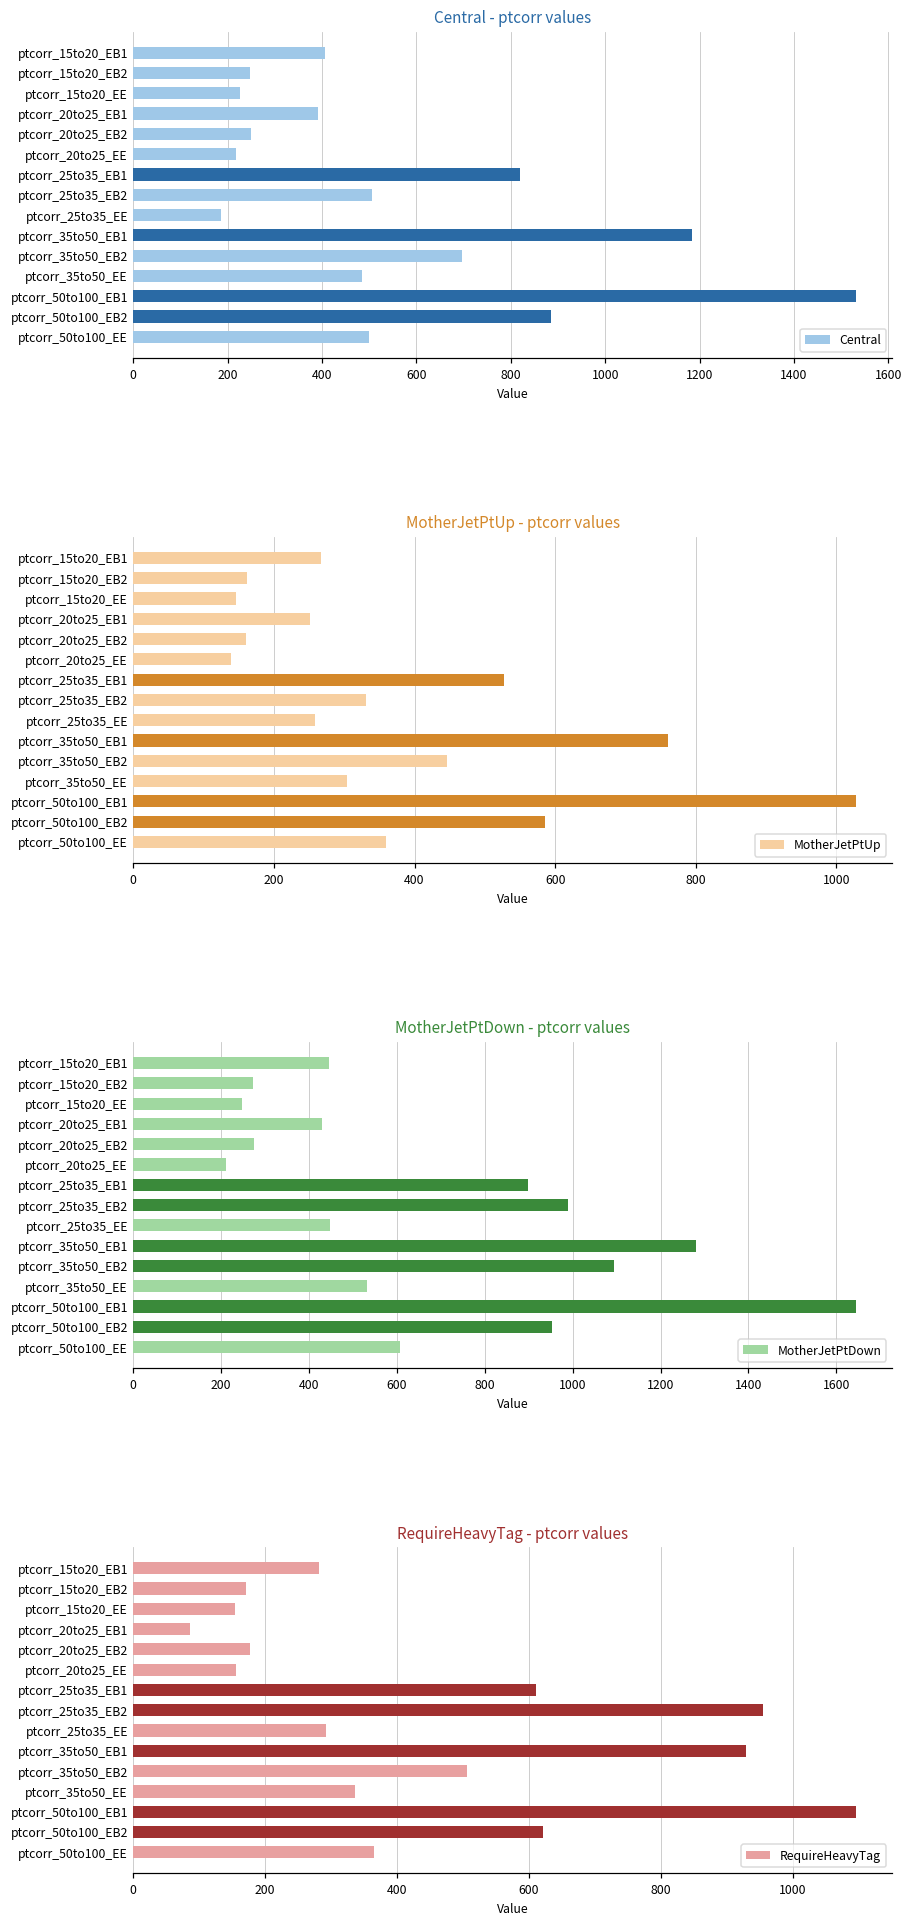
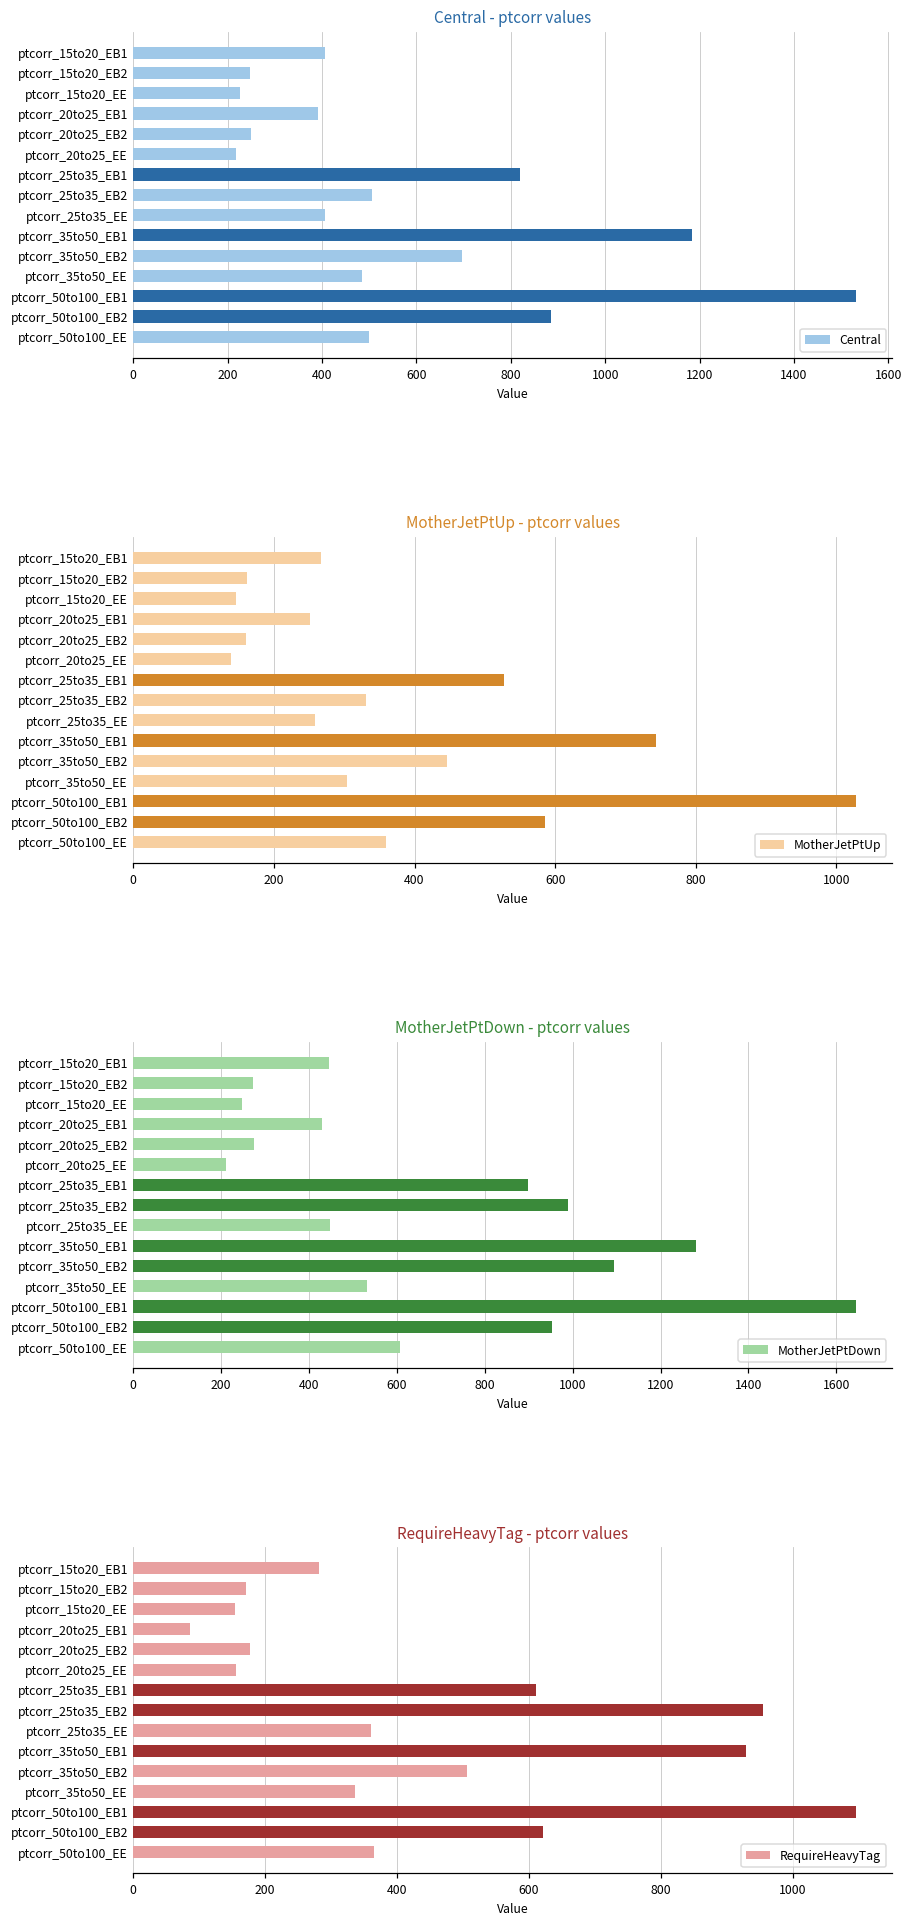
Central - ptcorr values, ptcorr_25to35_EE: 190 -> 410
MotherJetPtUp - ptcorr values, ptcorr_35to50_EB1: 760 -> 740
RequireHeavyTag - ptcorr values, ptcorr_25to35_EE: 290 -> 360
